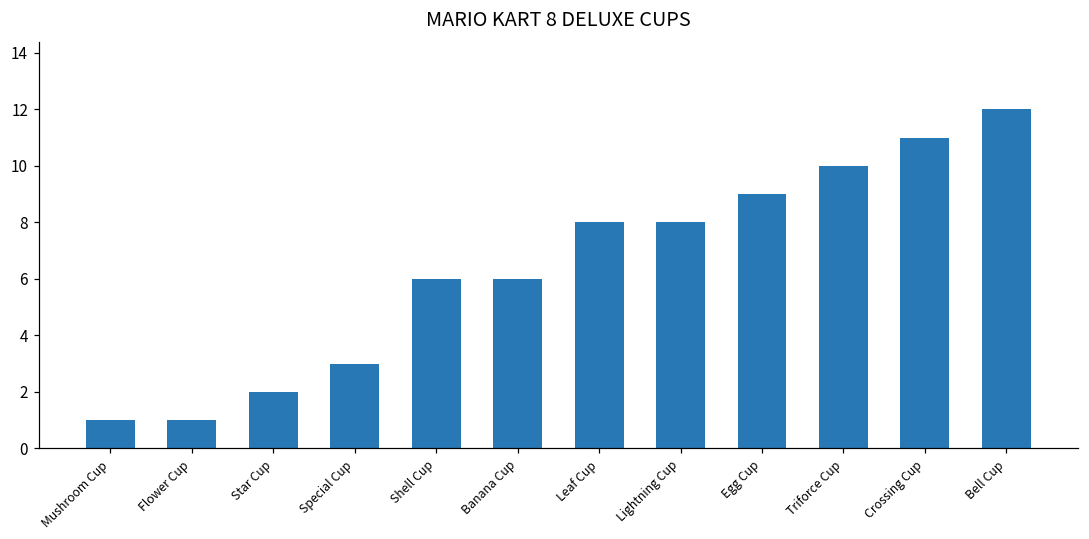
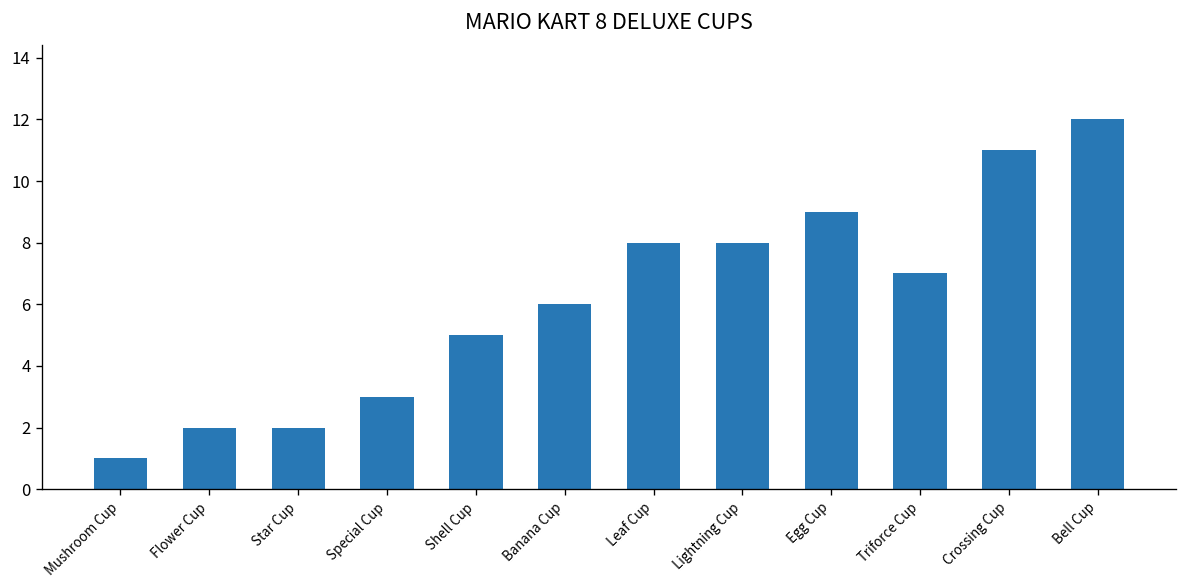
Flower Cup: 1 -> 2
Shell Cup: 6 -> 5
Triforce Cup: 10 -> 7
